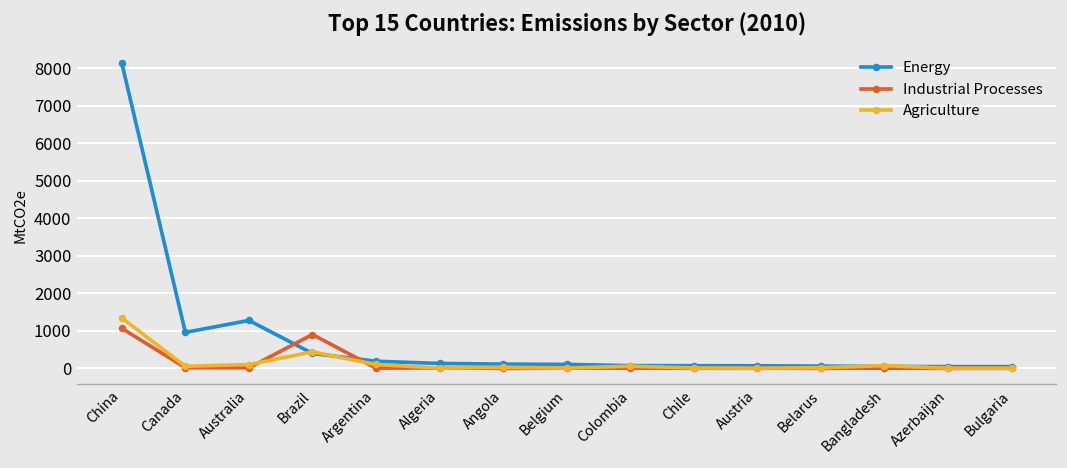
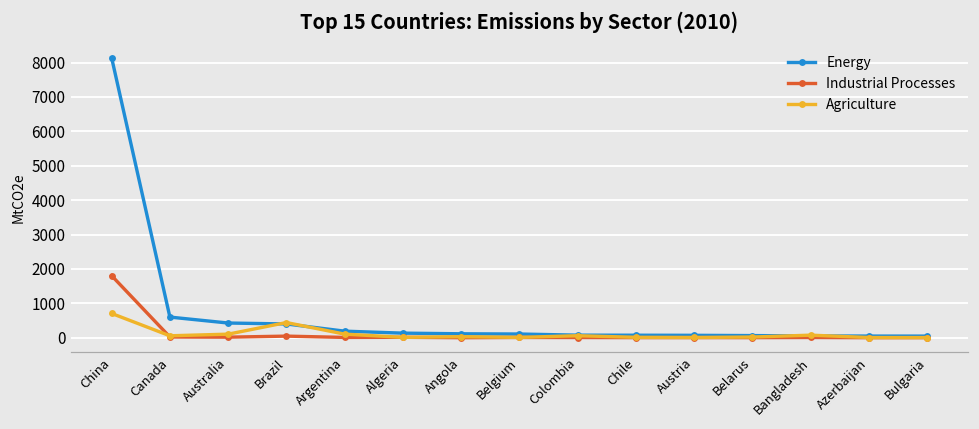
Industrial Processes, China: 1100 -> 1800
Agriculture, China: 1300 -> 700
Energy, Canada: 1000 -> 600
Energy, Australia: 1300 -> 400
Industrial Processes, Brazil: 900 -> 0
